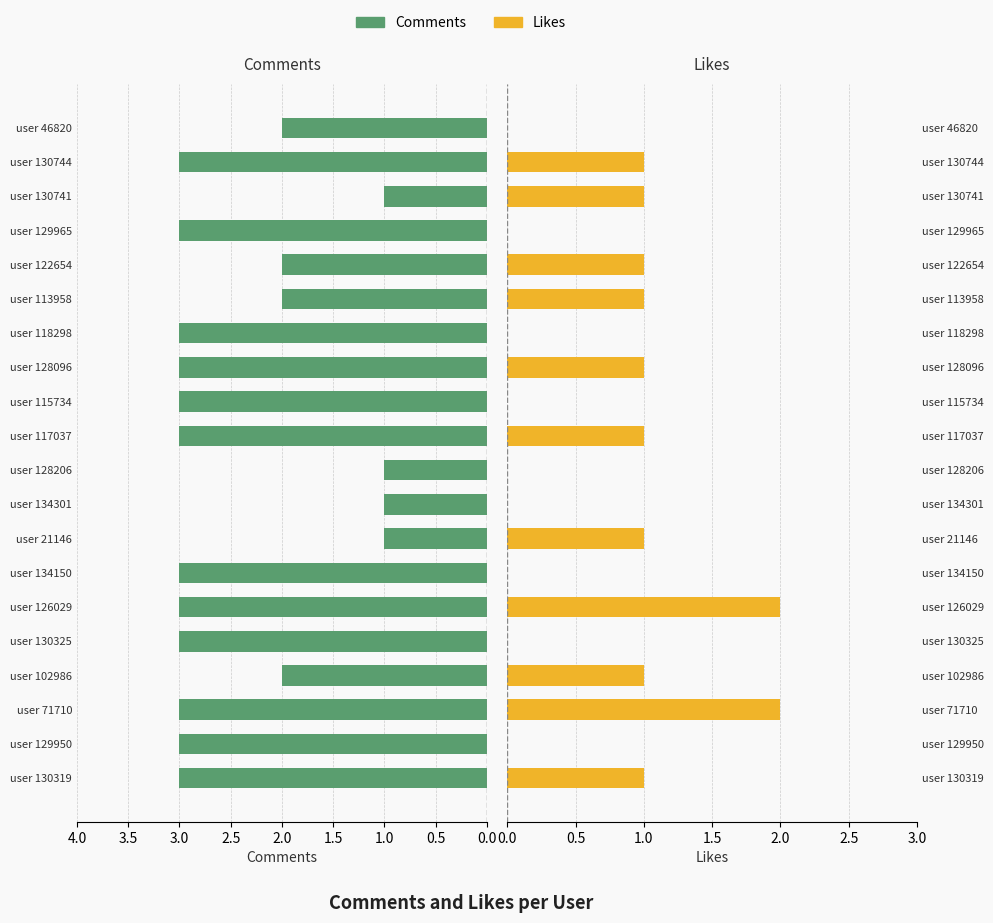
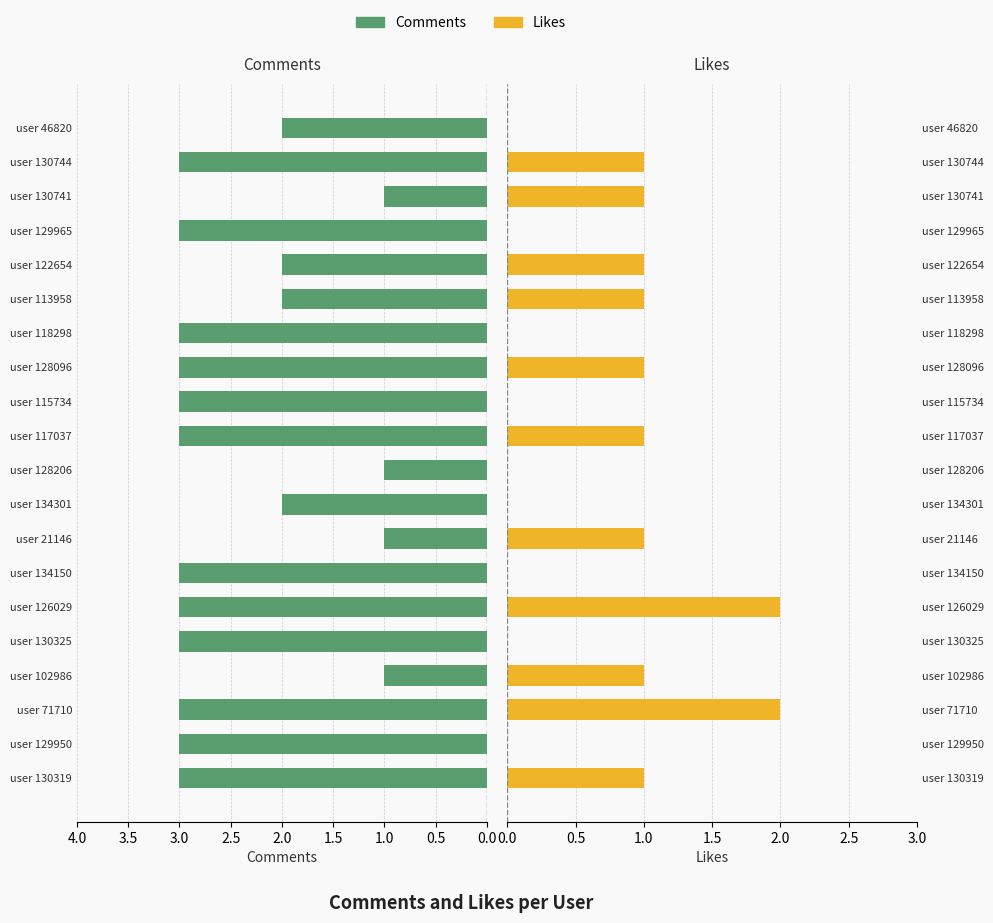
Comments, user 134301: 1 -> 2
Comments, user 102986: 2 -> 1
